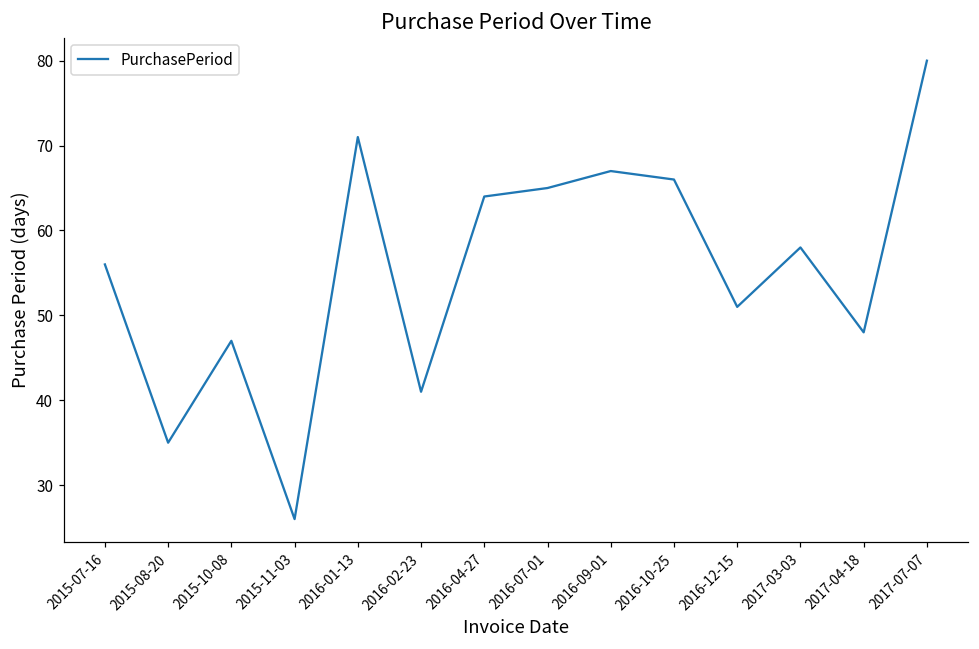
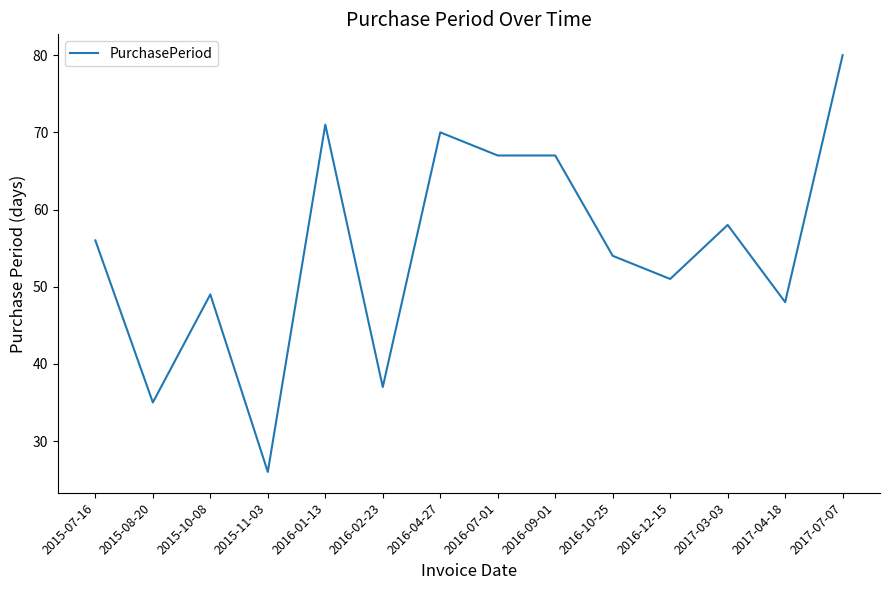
2015-10-08: 47 -> 49
2016-02-23: 41 -> 37
2016-04-27: 64 -> 70
2016-07-01: 65 -> 67
2016-10-25: 66 -> 54
